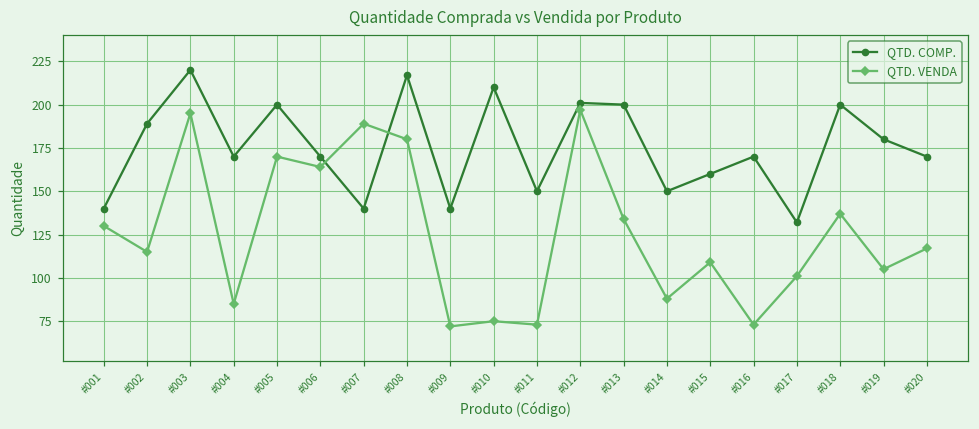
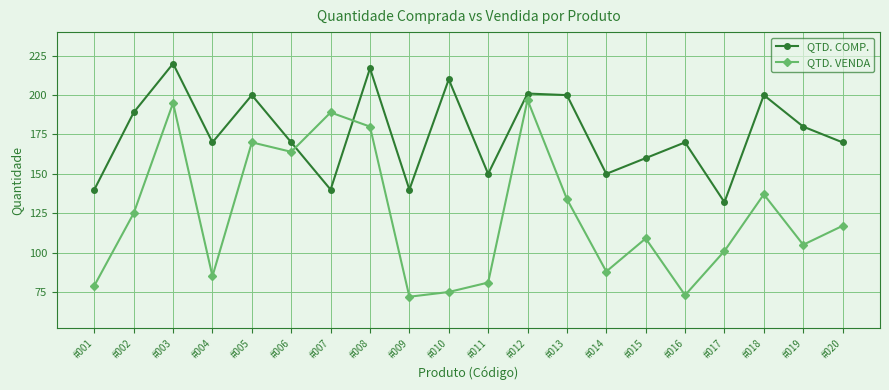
QTD. VENDA, #001: 130 -> 79
QTD. VENDA, #002: 115 -> 125
QTD. VENDA, #011: 73 -> 81
